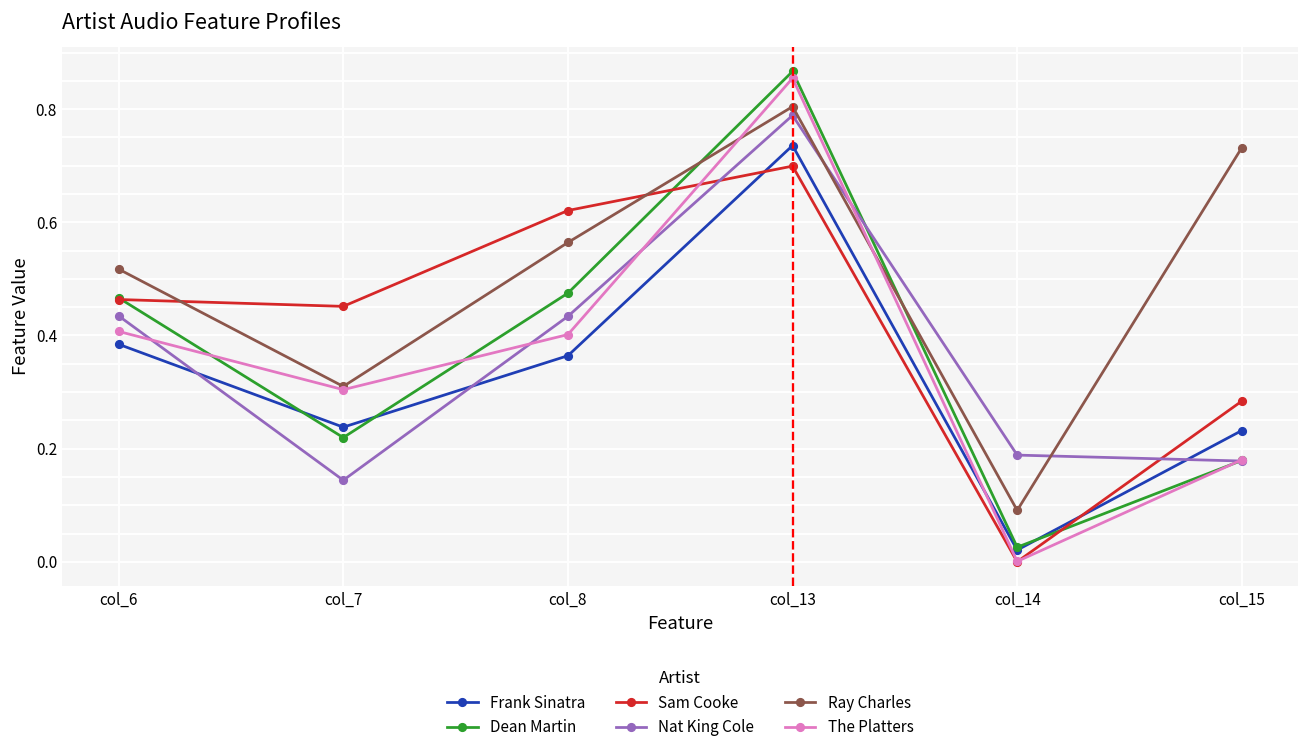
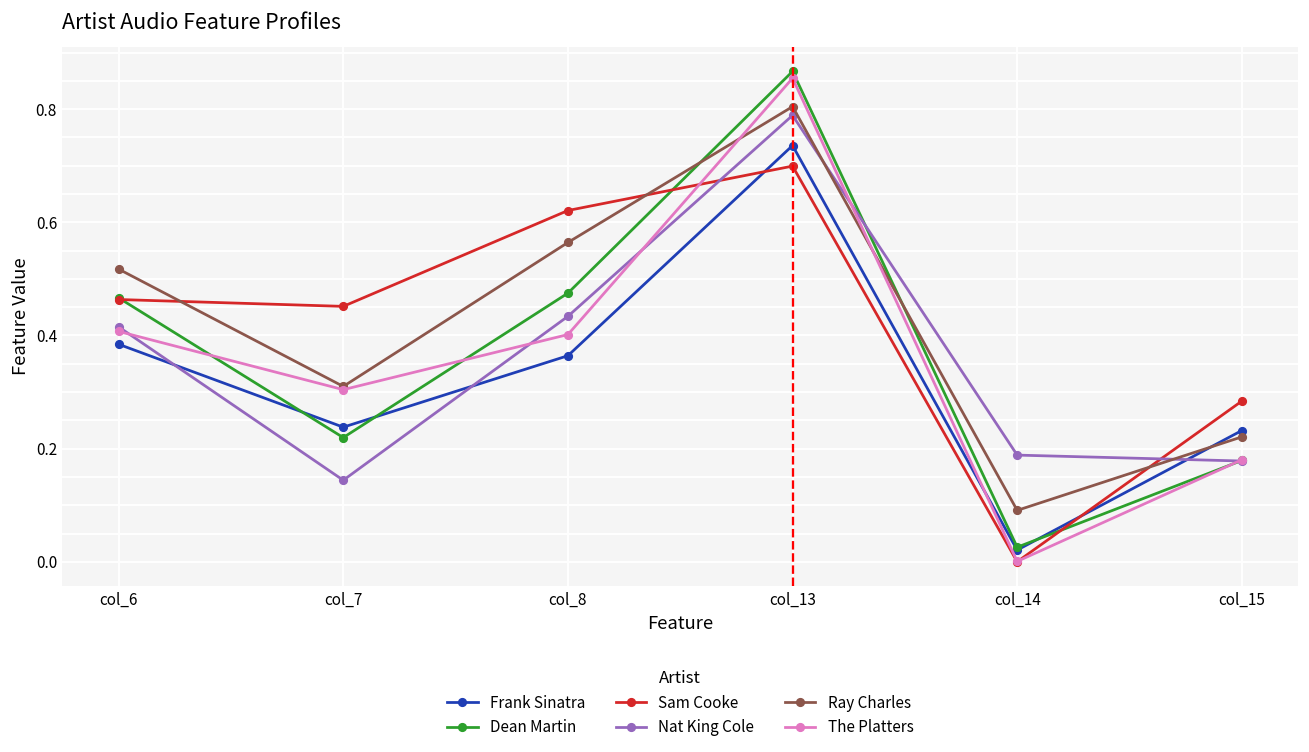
Nat King Cole, col_6: 0.43 -> 0.42
Ray Charles, col_15: 0.73 -> 0.22
